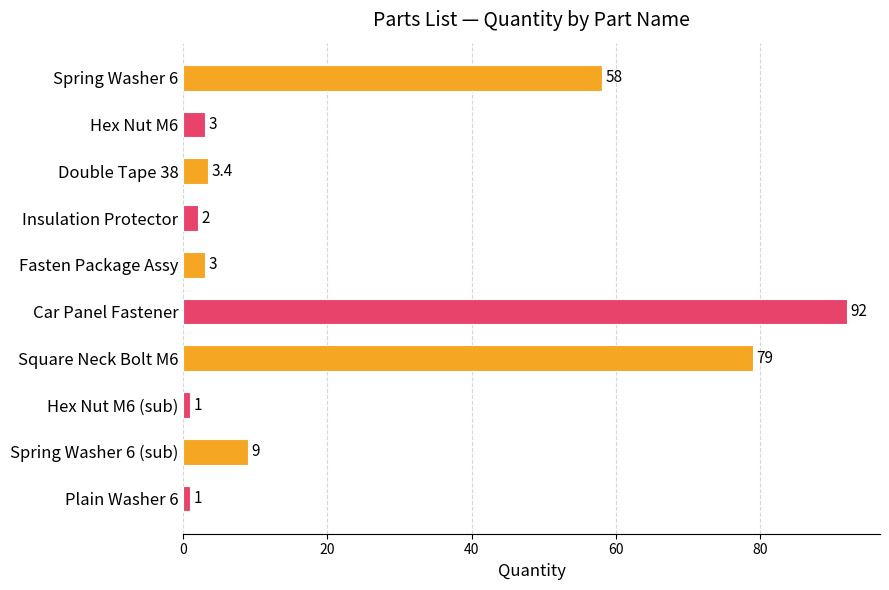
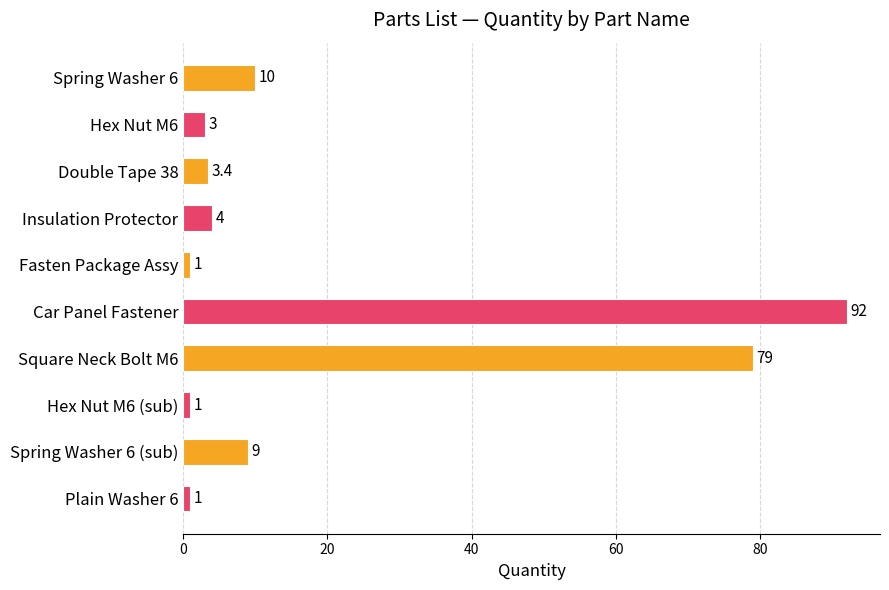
Spring Washer 6: 58 -> 10
Insulation Protector: 2 -> 4
Fasten Package Assy: 3 -> 1
